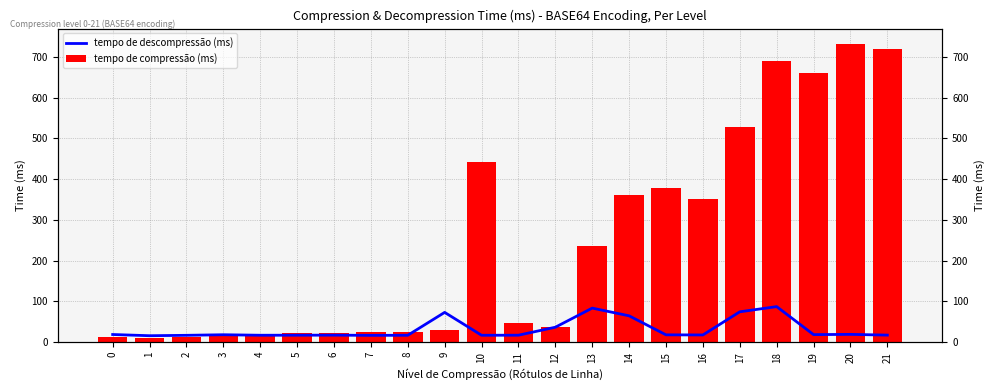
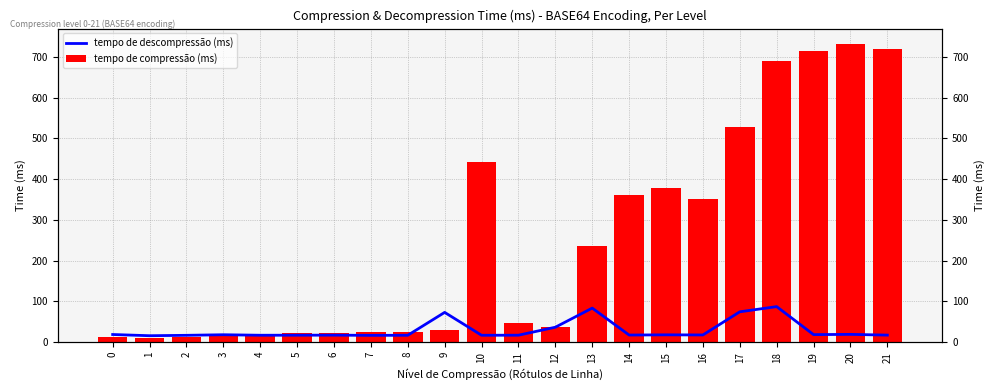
tempo de descompressão (ms), 14: 60 -> 20
tempo de compressão (ms), 19: 660 -> 710
